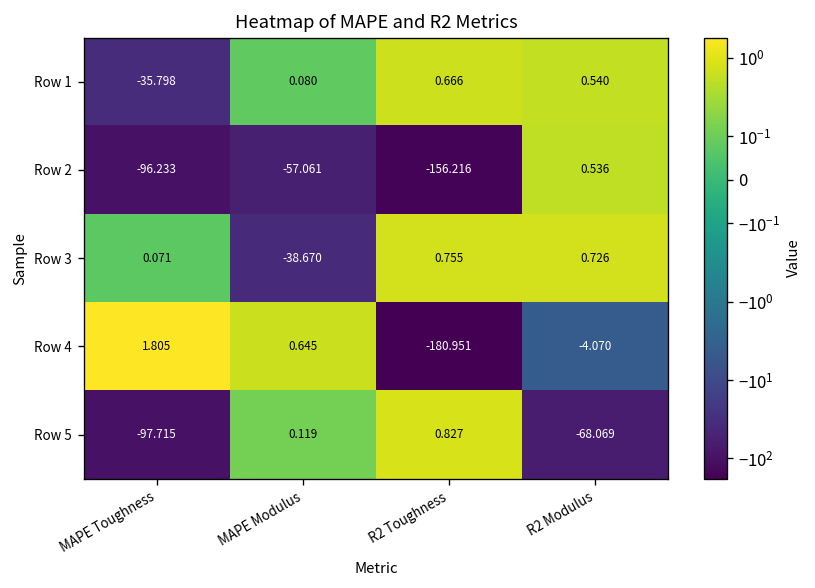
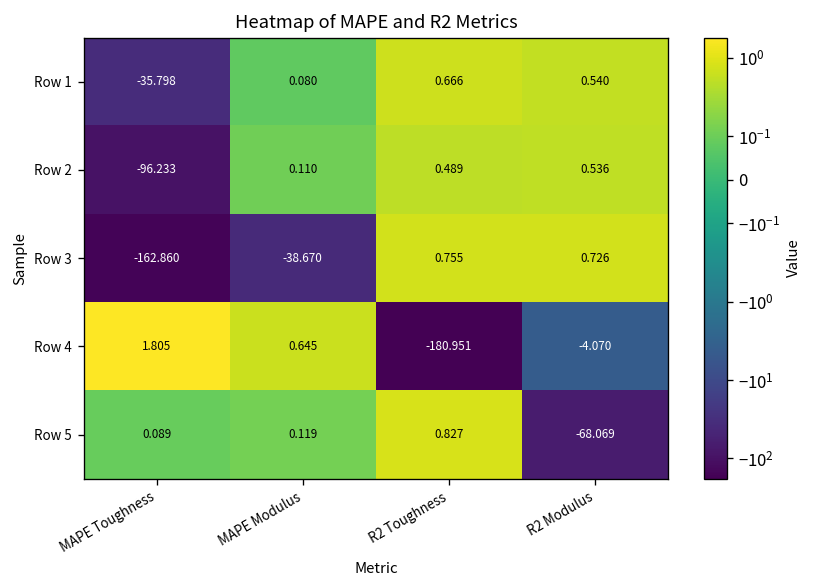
Row 2, MAPE Modulus: -57.061 -> 0.110
Row 2, R2 Toughness: -156.216 -> 0.489
Row 3, MAPE Toughness: 0.071 -> -162.860
Row 5, MAPE Toughness: -97.715 -> 0.089
